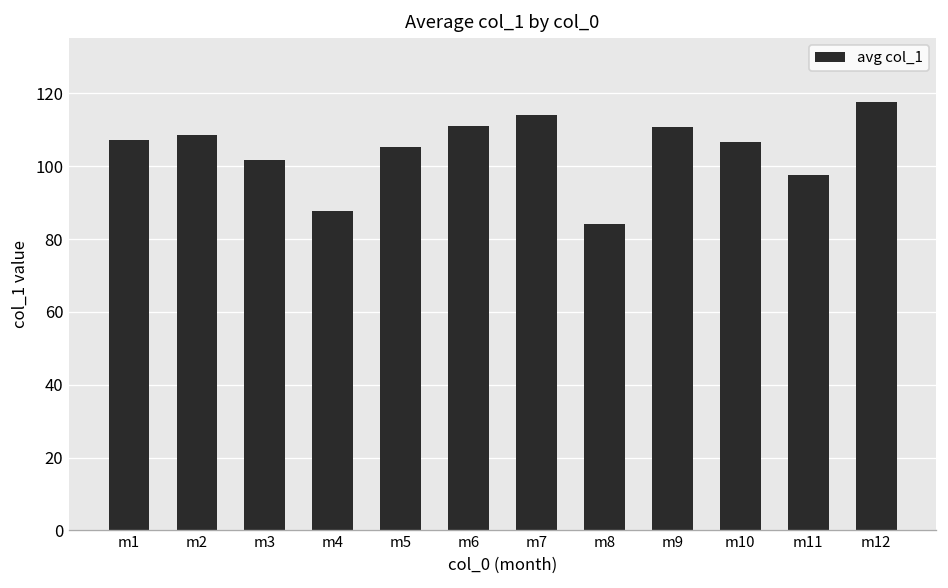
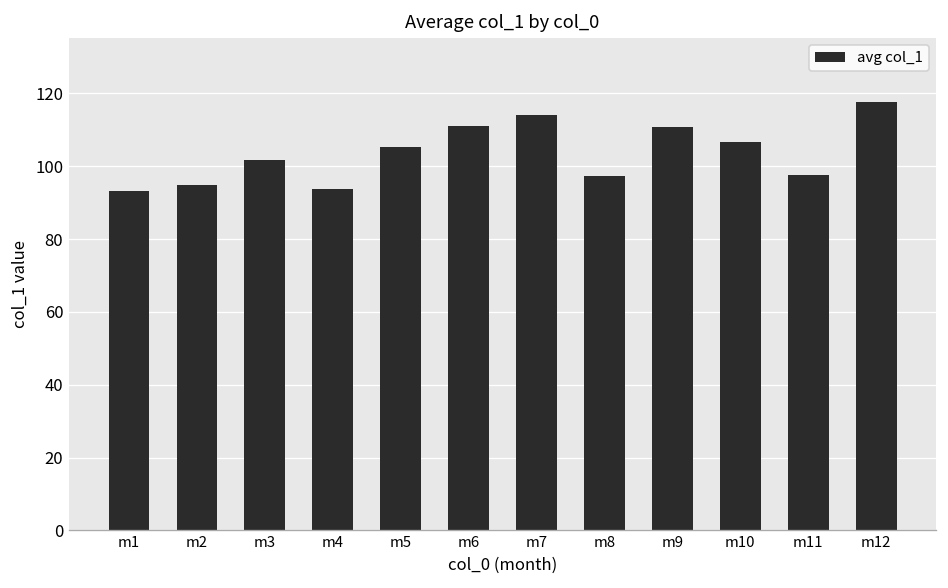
m1: 107 -> 93
m2: 109 -> 95
m4: 88 -> 94
m8: 84 -> 97
